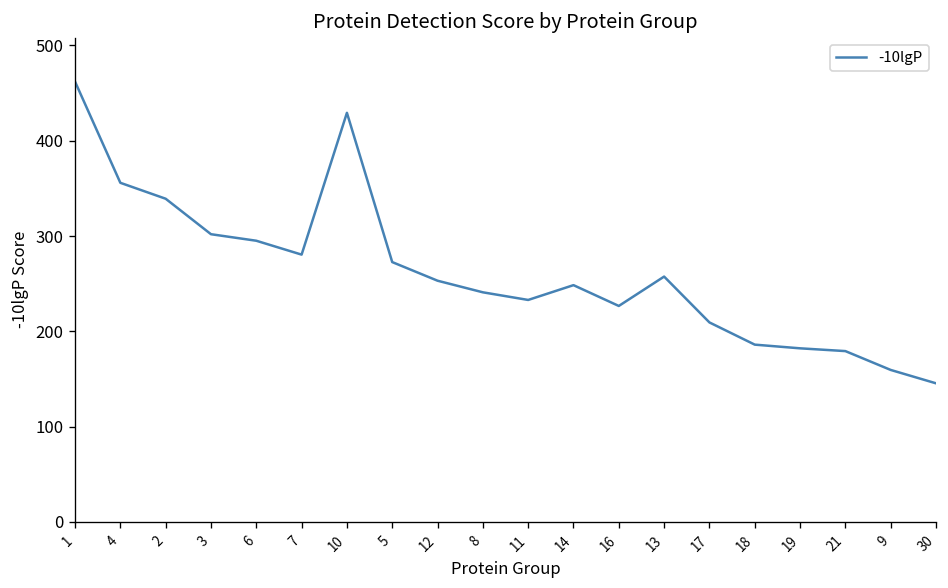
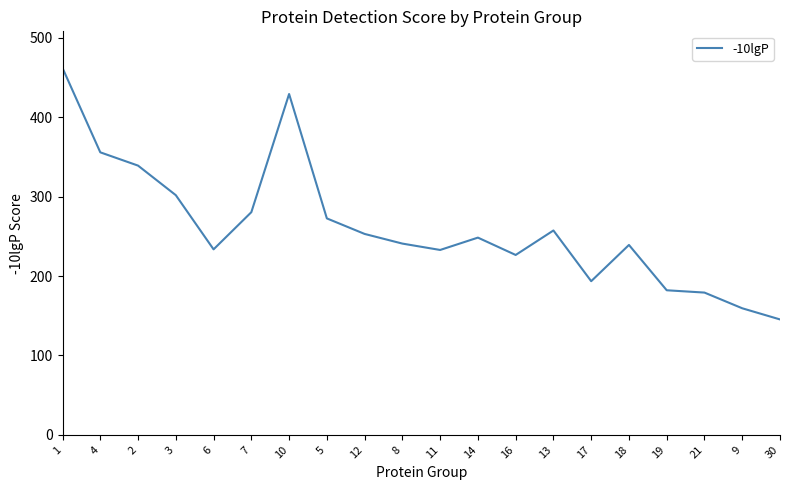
6: 300 -> 230
17: 210 -> 190
18: 190 -> 240
